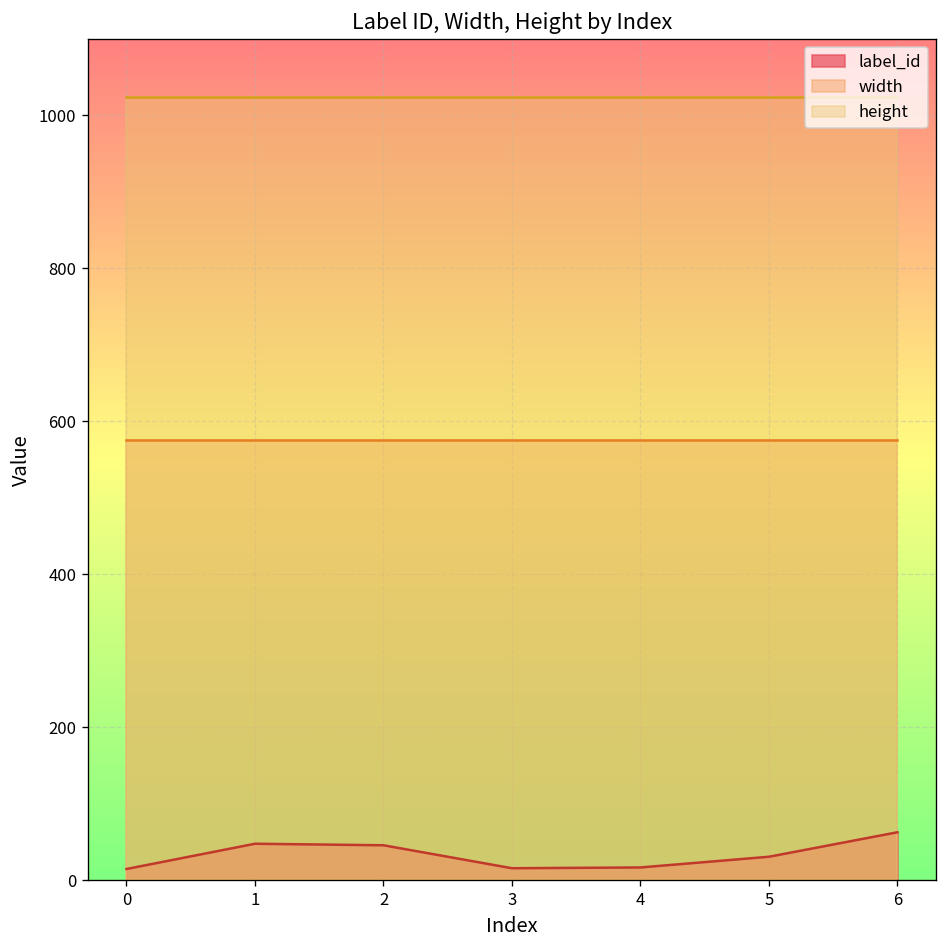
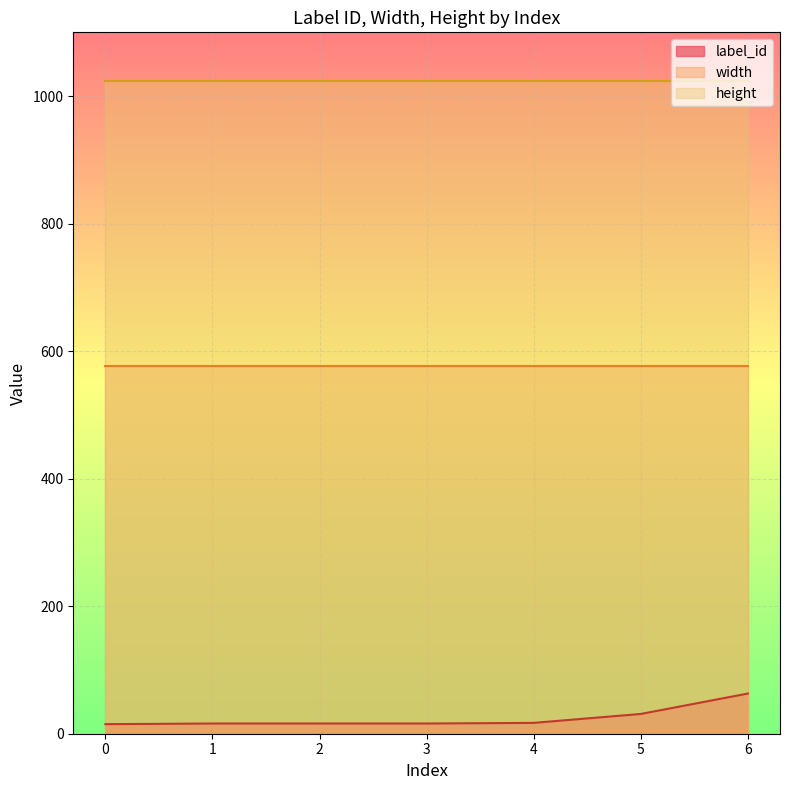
label_id, 1: 50 -> 20
label_id, 2: 50 -> 20
